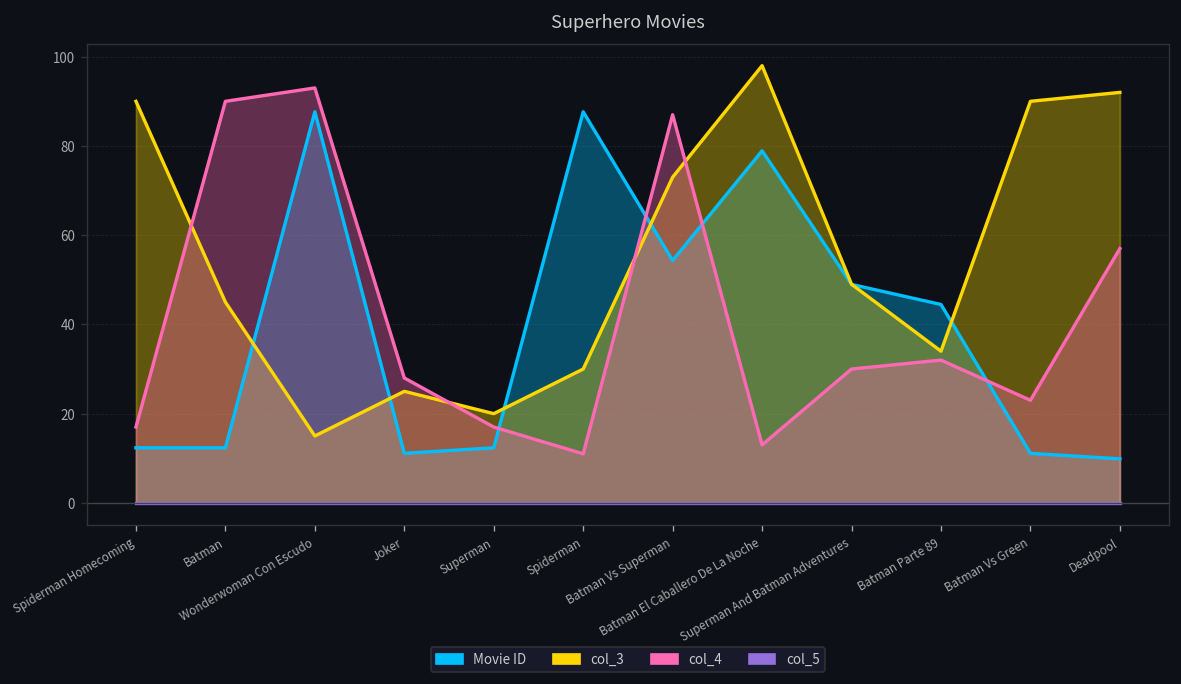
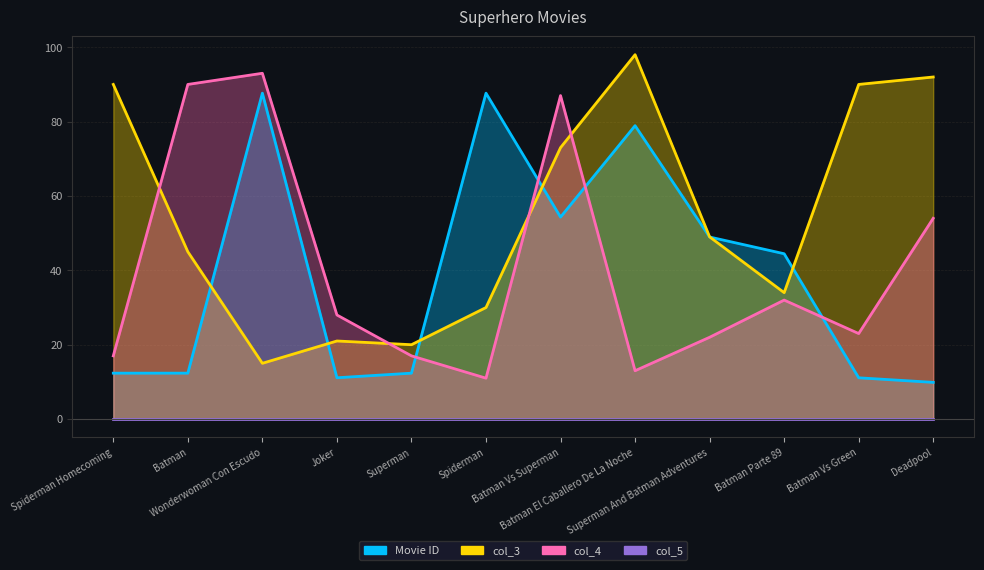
col_3, Joker: 25 -> 21
col_4, Superman And Batman Adventures: 30 -> 22
col_4, Deadpool: 57 -> 54
